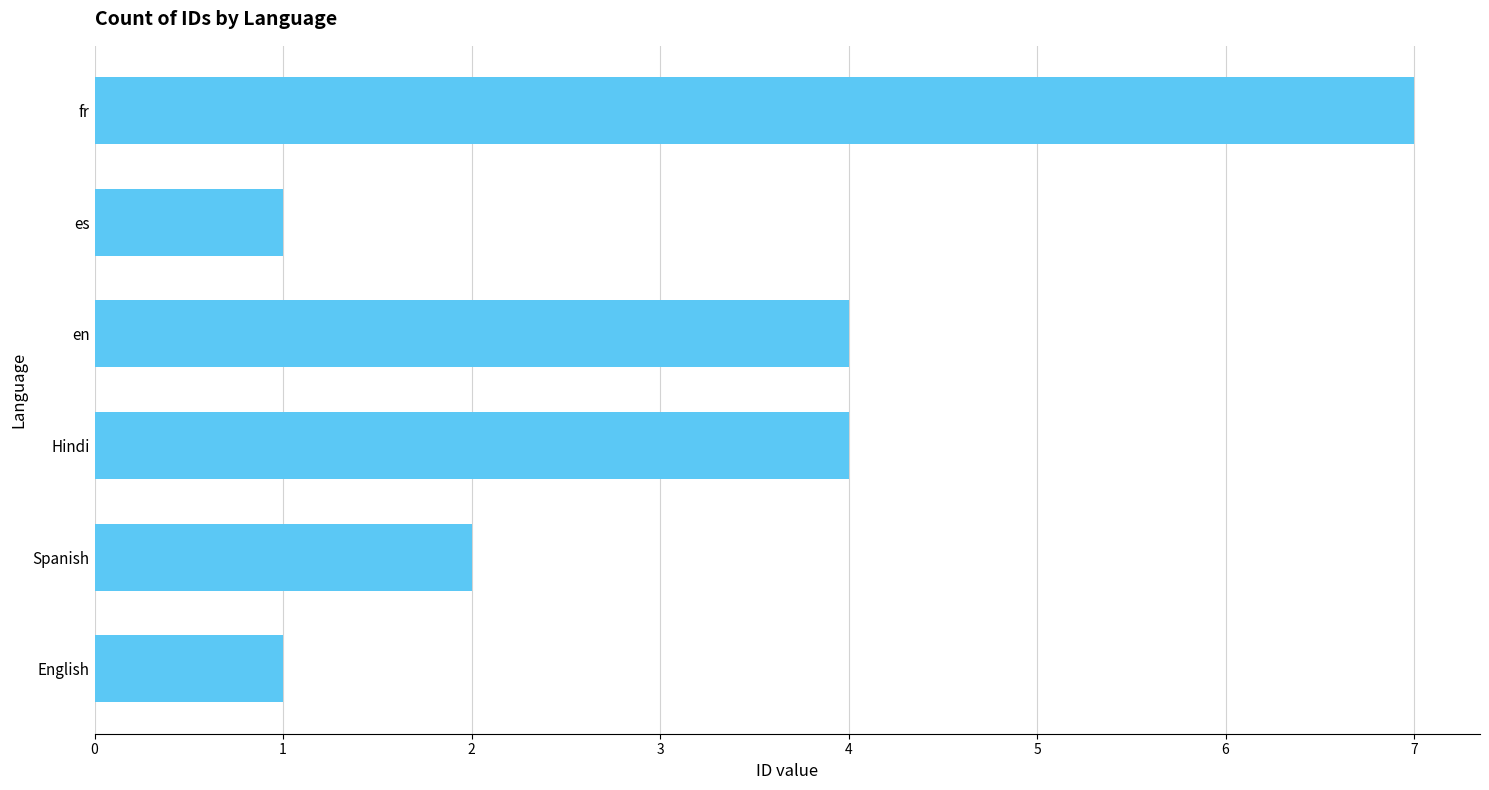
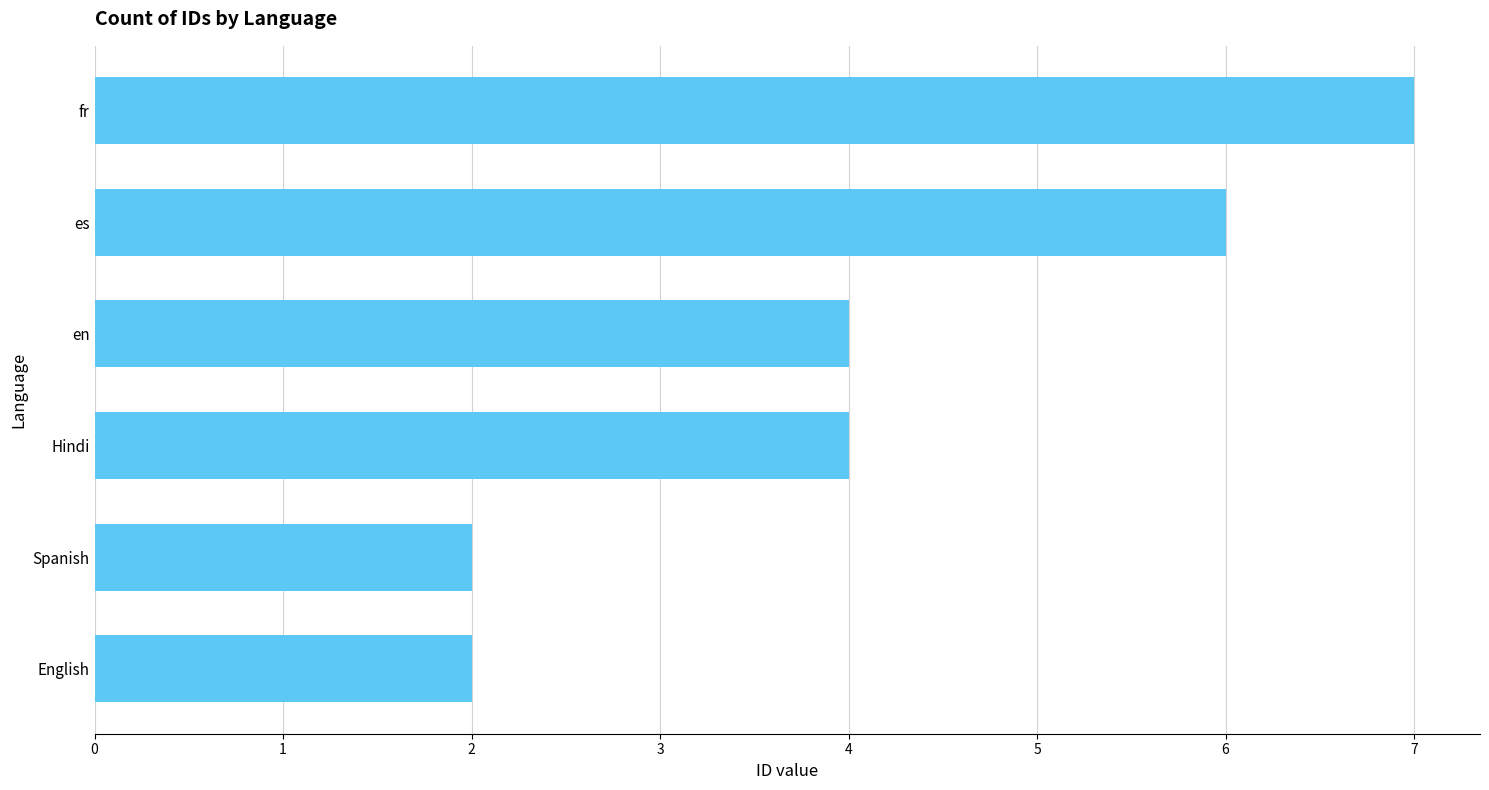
es: 1 -> 6
English: 1 -> 2
